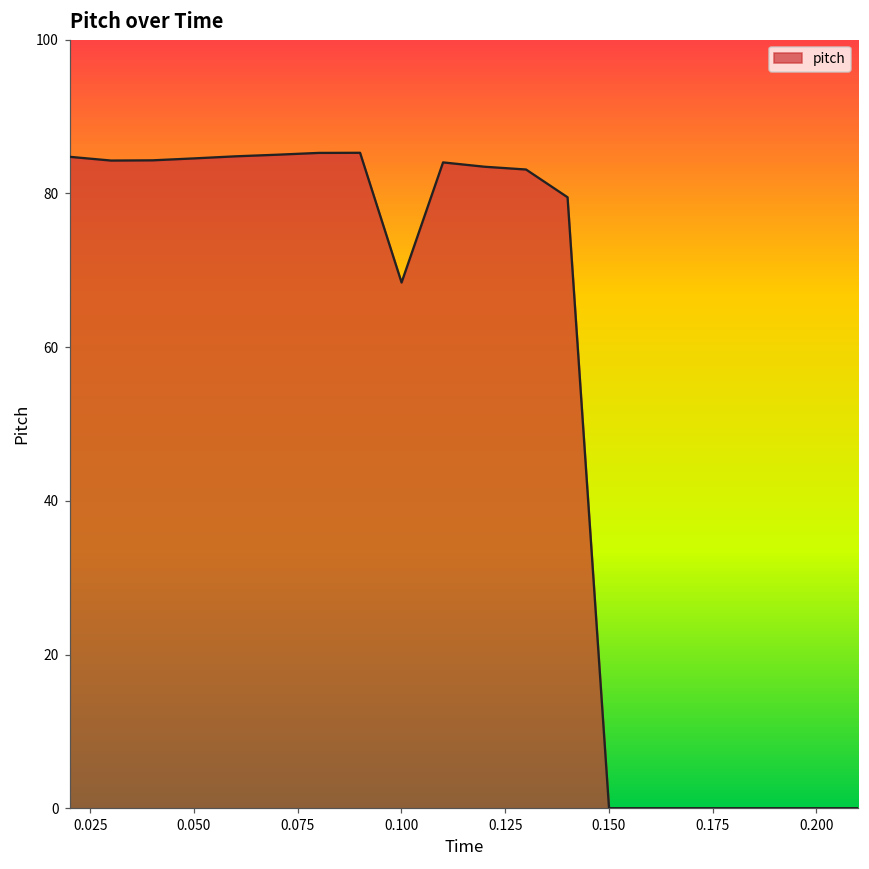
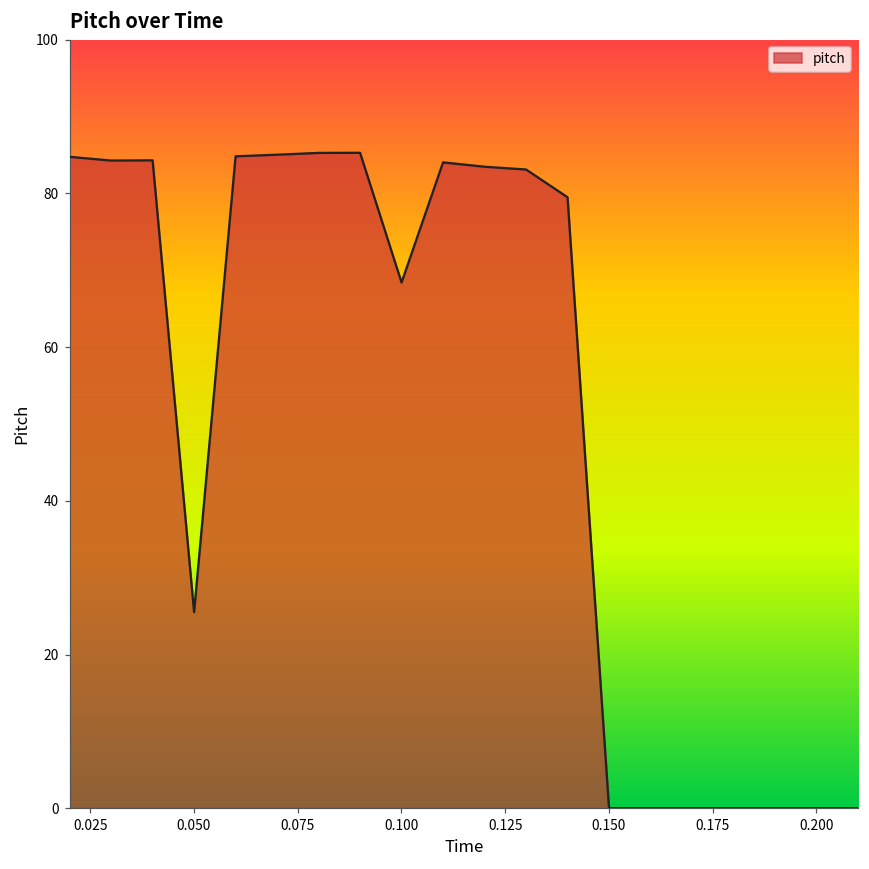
0.050: 85 -> 26
